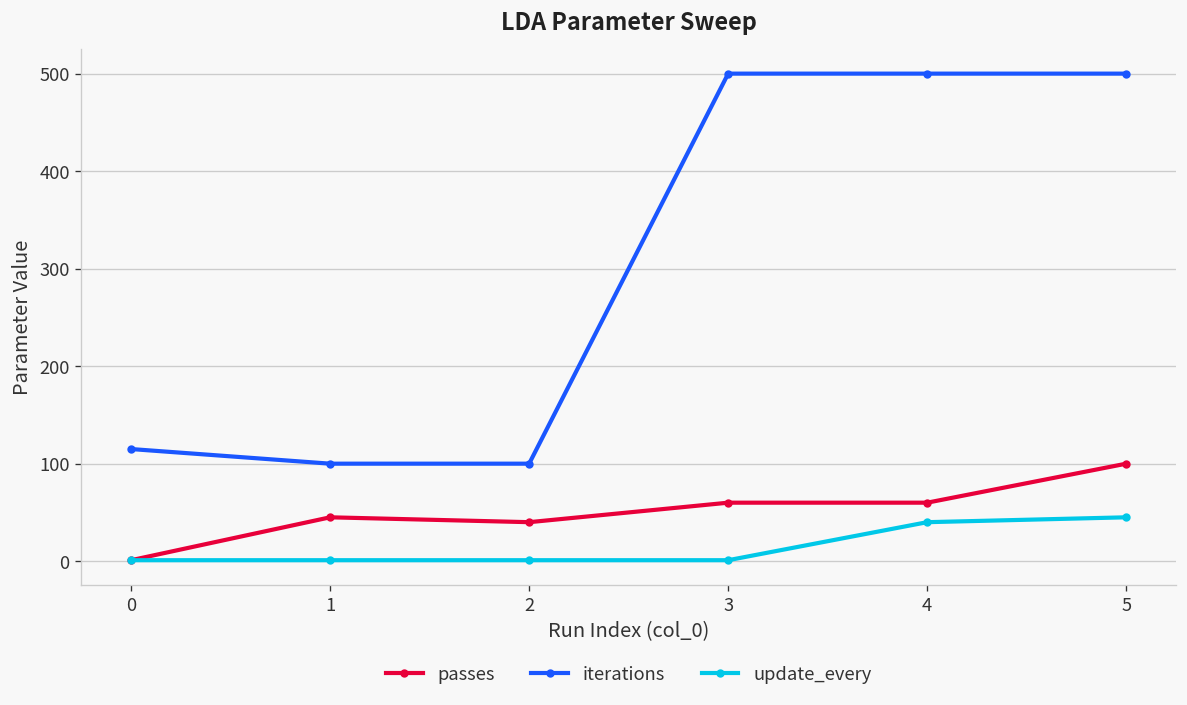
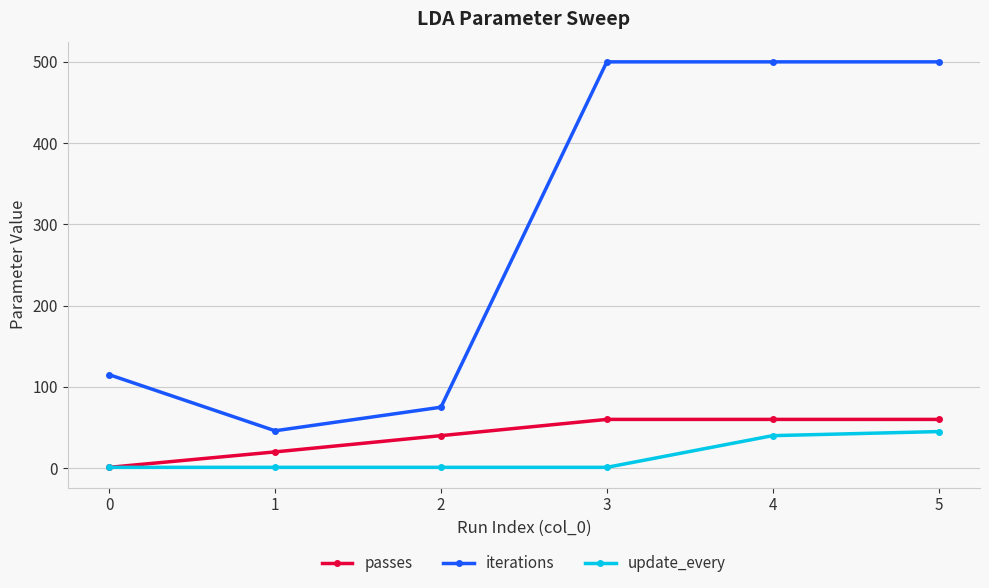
passes, 1: 50 -> 20
iterations, 1: 100 -> 50
iterations, 2: 100 -> 80
passes, 5: 100 -> 60
